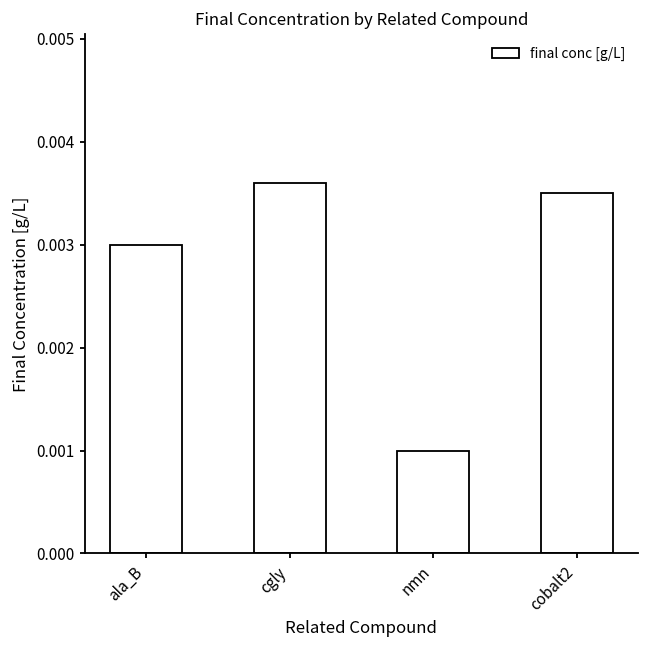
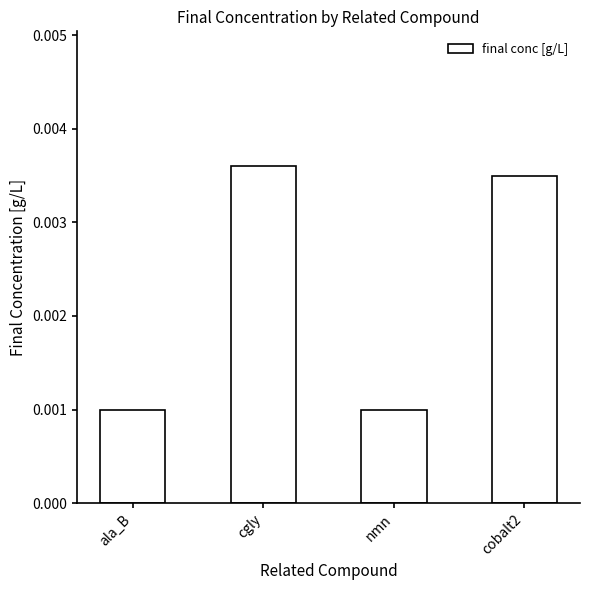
ala_B: 0.003 -> 0.001
